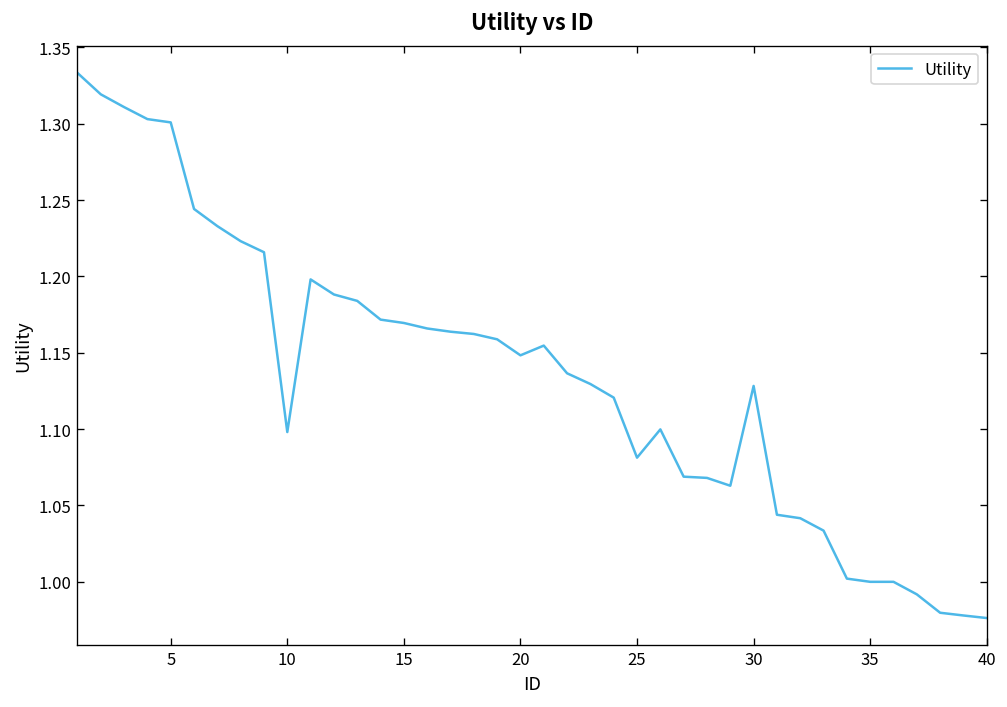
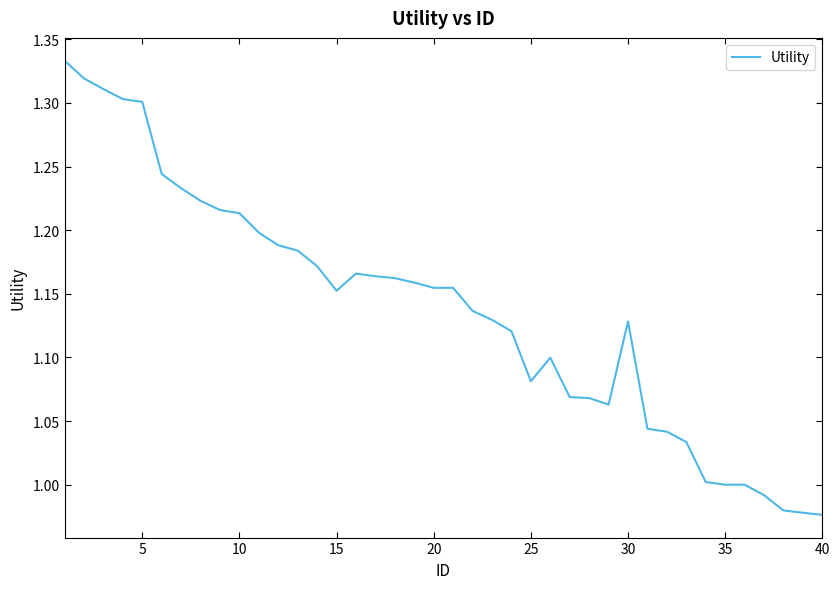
10: 1.098 -> 1.213
15: 1.170 -> 1.152
20: 1.148 -> 1.155
